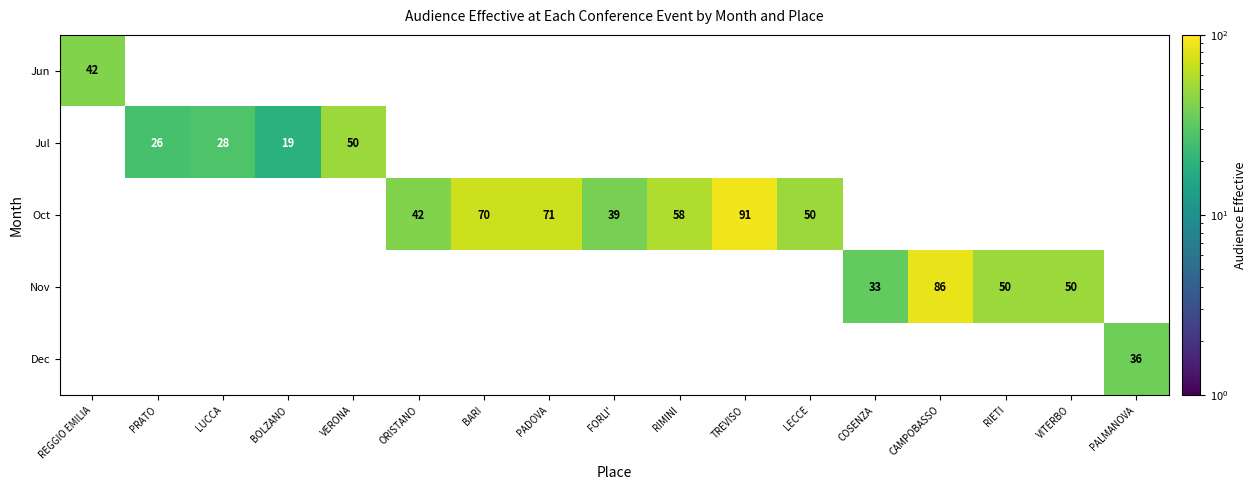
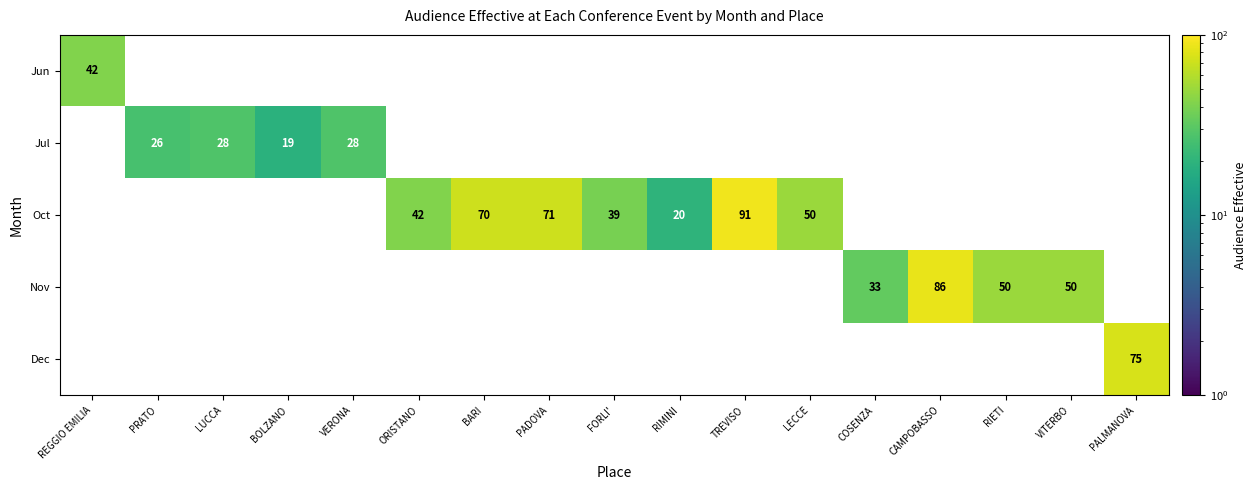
Jul, VERONA: 50 -> 28
Oct, RIMINI: 58 -> 20
Dec, PALMANOVA: 36 -> 75
